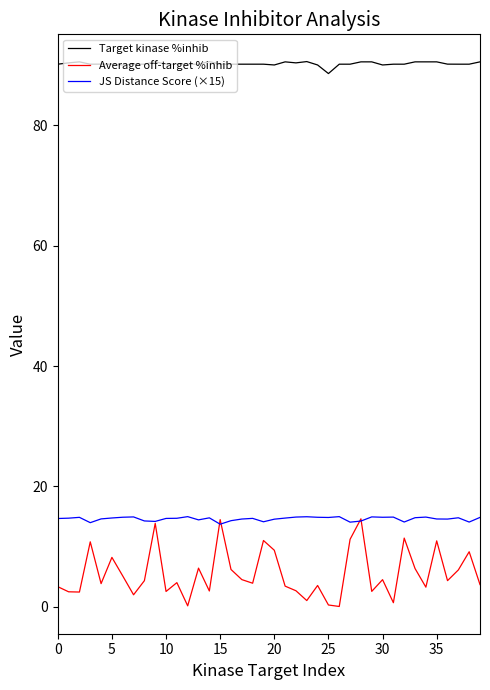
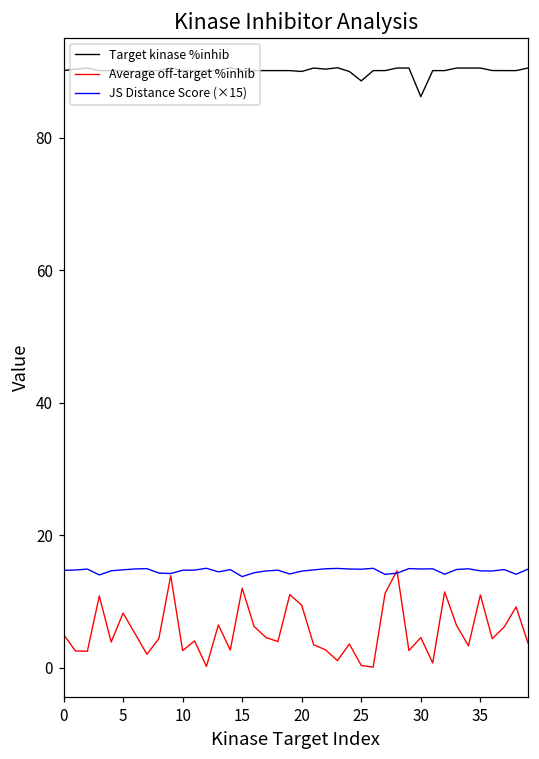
Average off-target %inhib, 0: 3 -> 5
Average off-target %inhib, 15: 14 -> 12
Target kinase %inhib, 30: 90 -> 86
